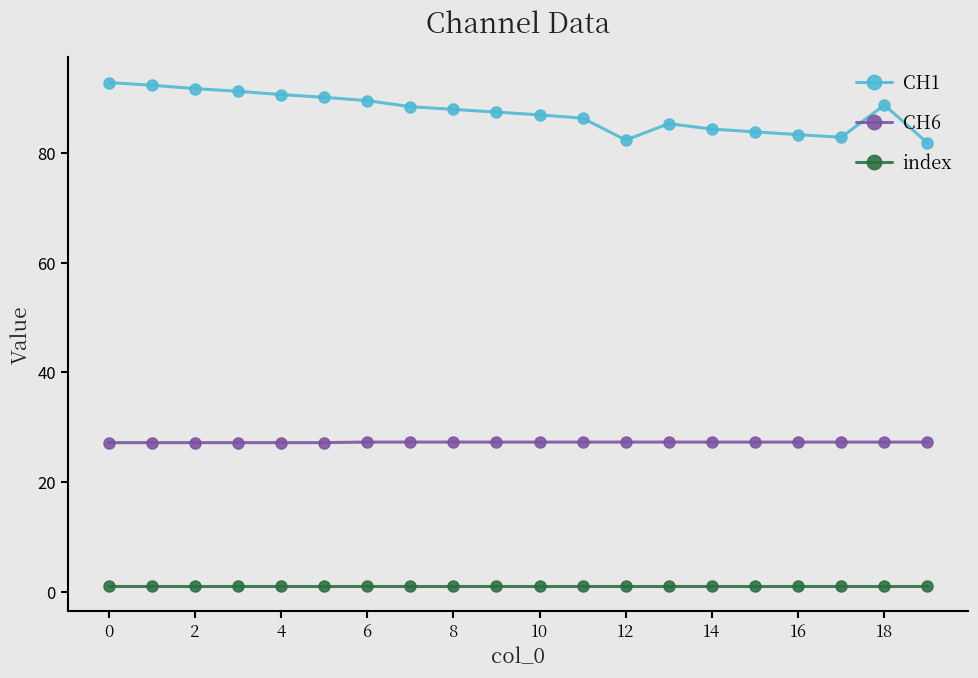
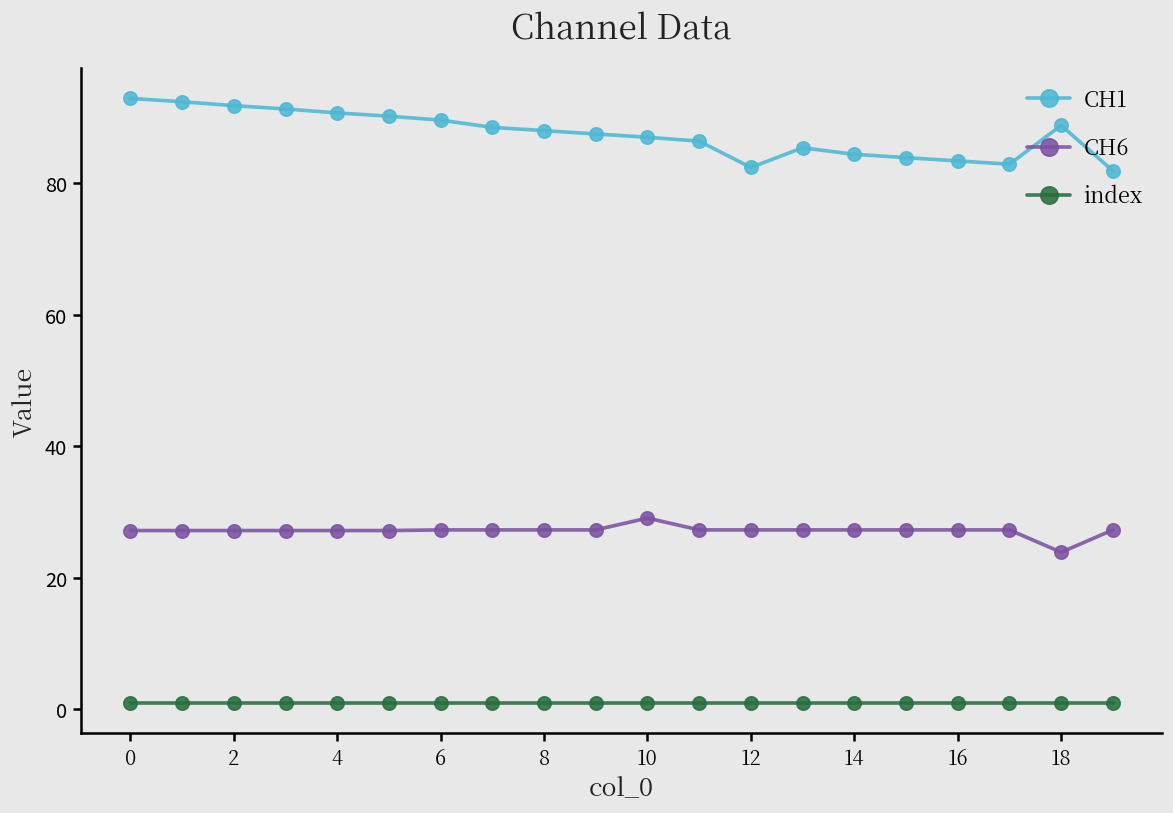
CH6, 10: 27 -> 29
CH6, 18: 27 -> 24
